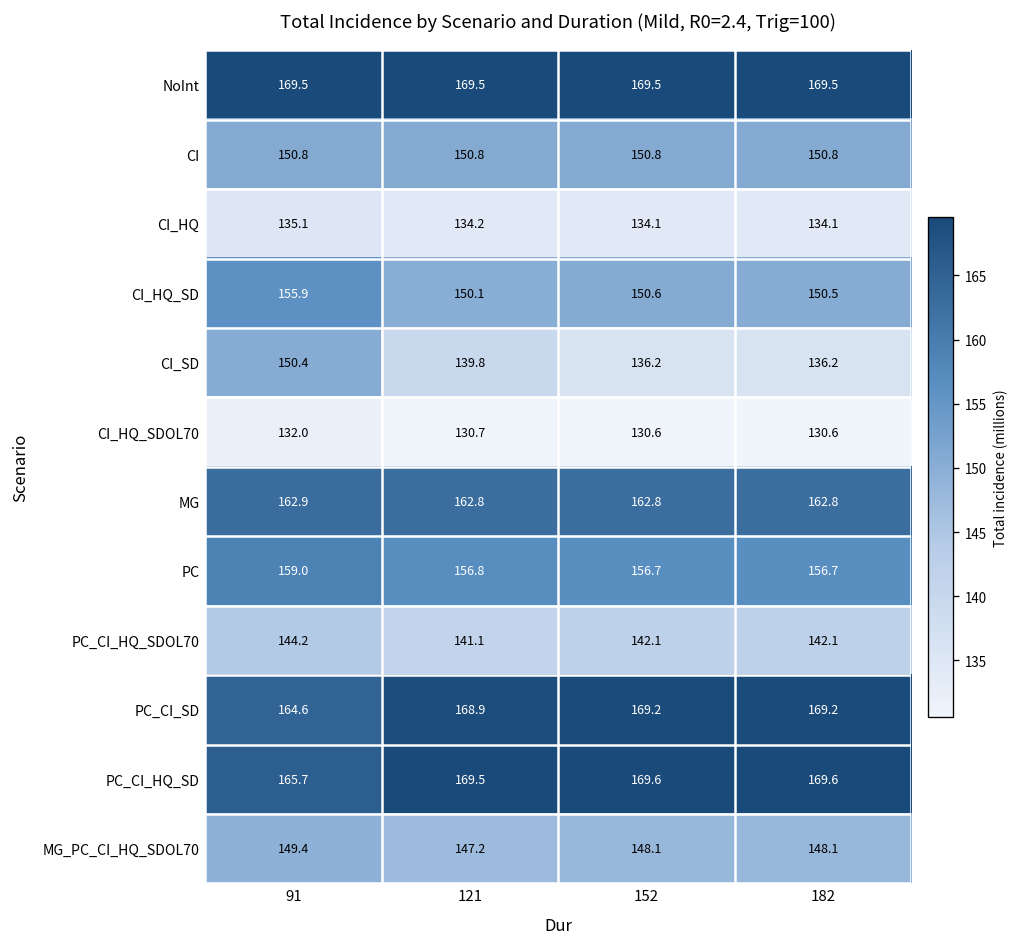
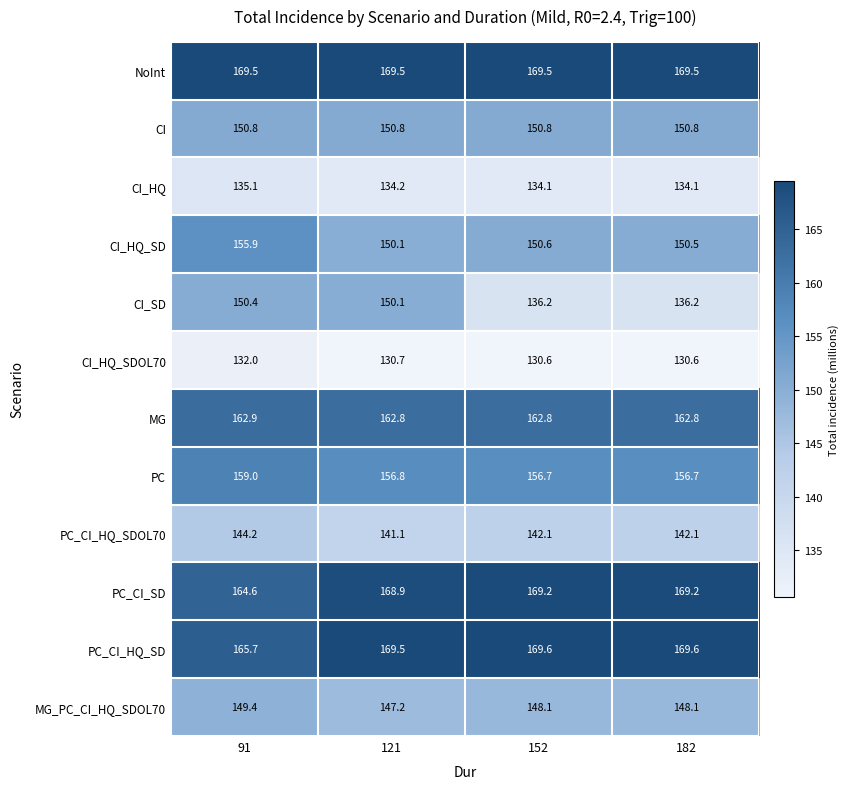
CI_SD, 121: 139.8 -> 150.1
